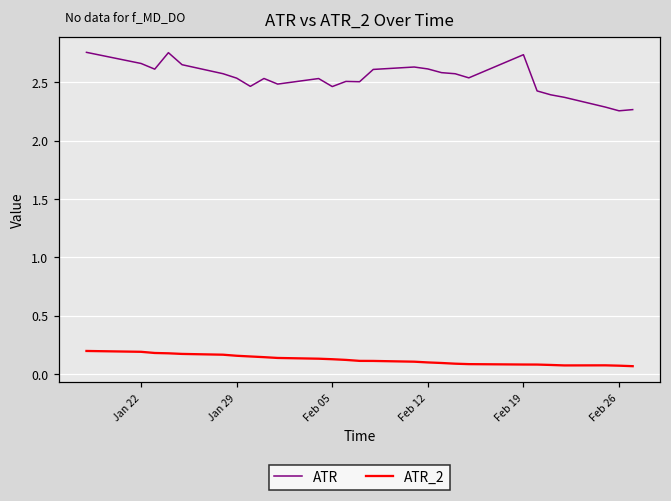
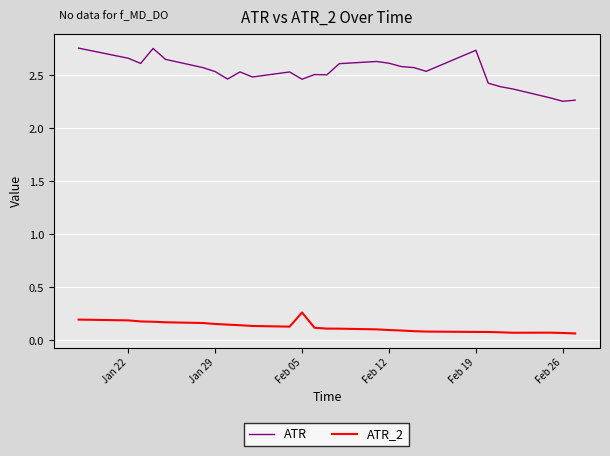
ATR_2, Feb 05: 0.13 -> 0.26
